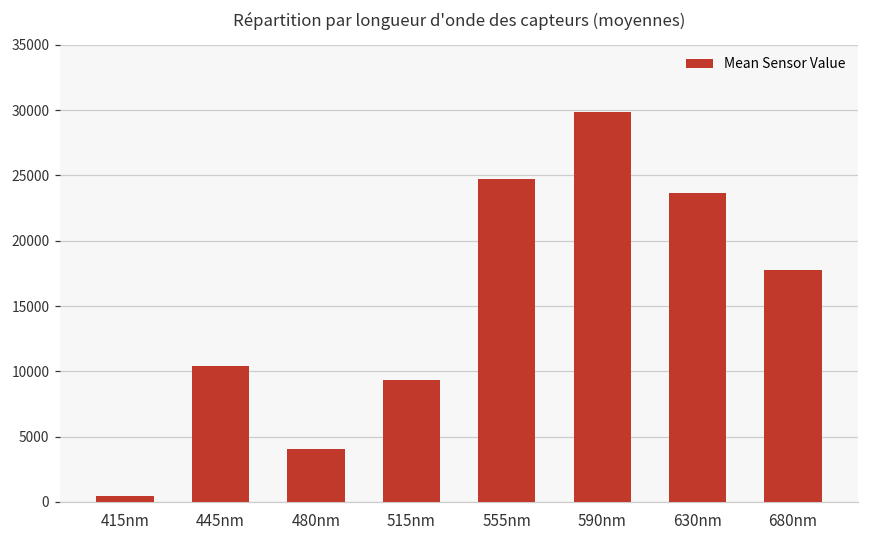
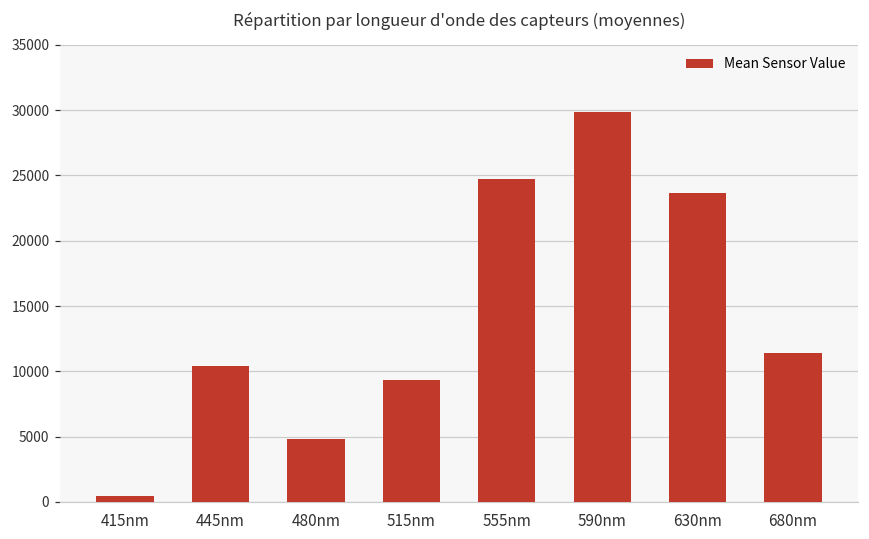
480nm: 4100 -> 4800
680nm: 17800 -> 11400
